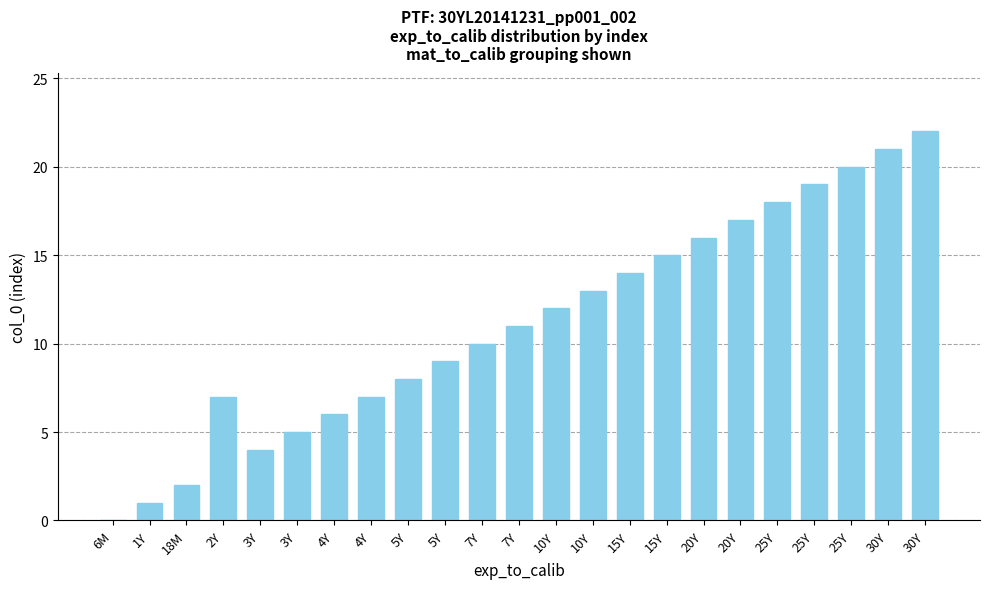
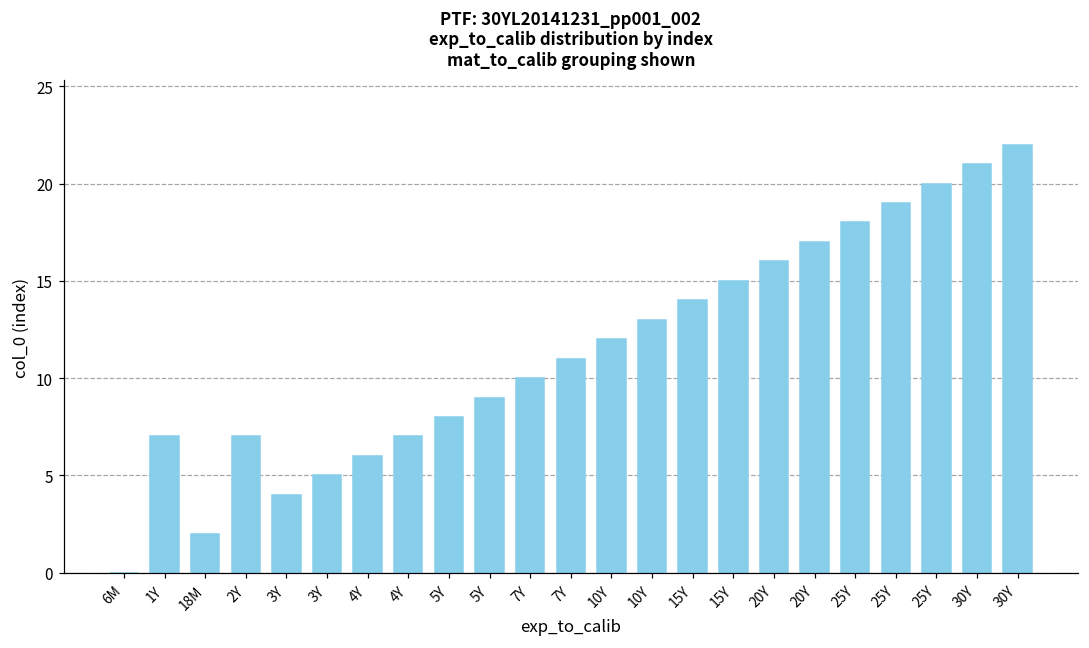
1Y: 1 -> 7
